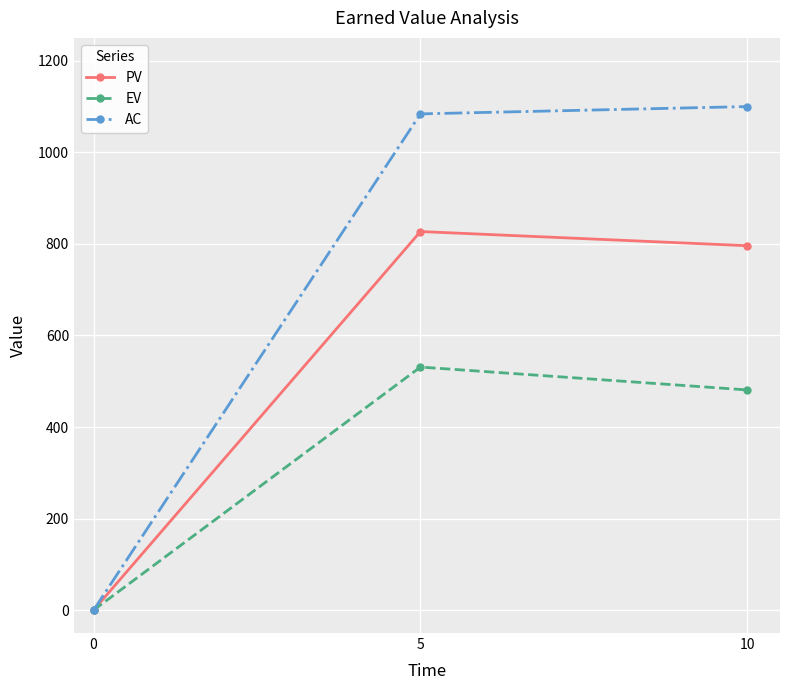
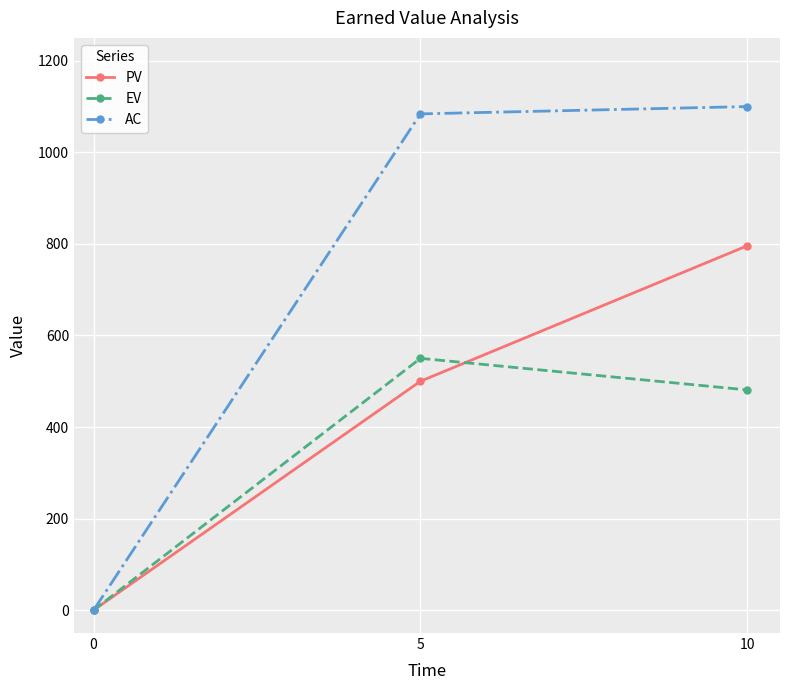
PV, 5: 830 -> 500
EV, 5: 530 -> 550
